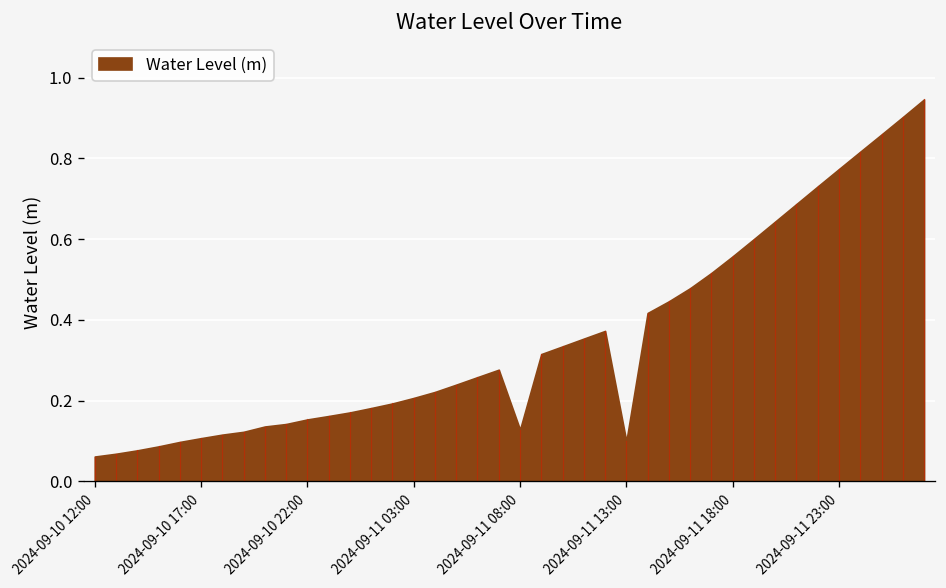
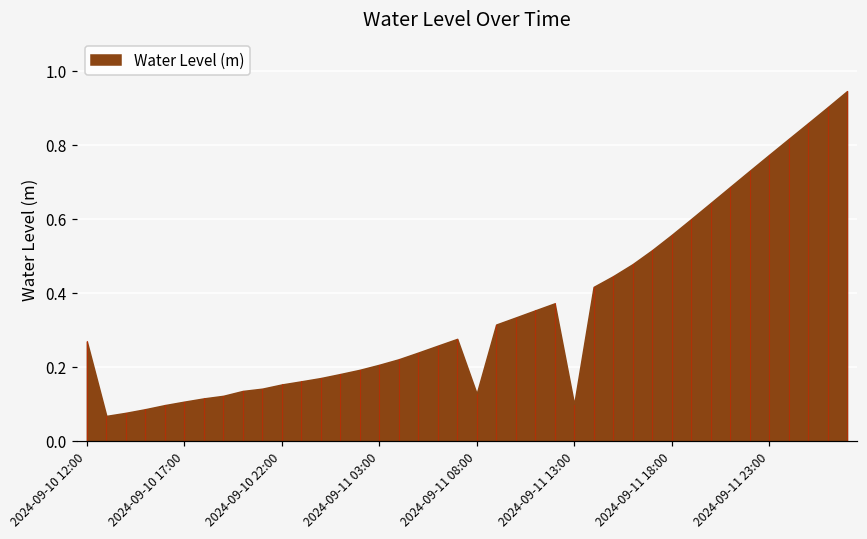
Water Level (m), 2024-09-10 12:00: 0.06 -> 0.27
